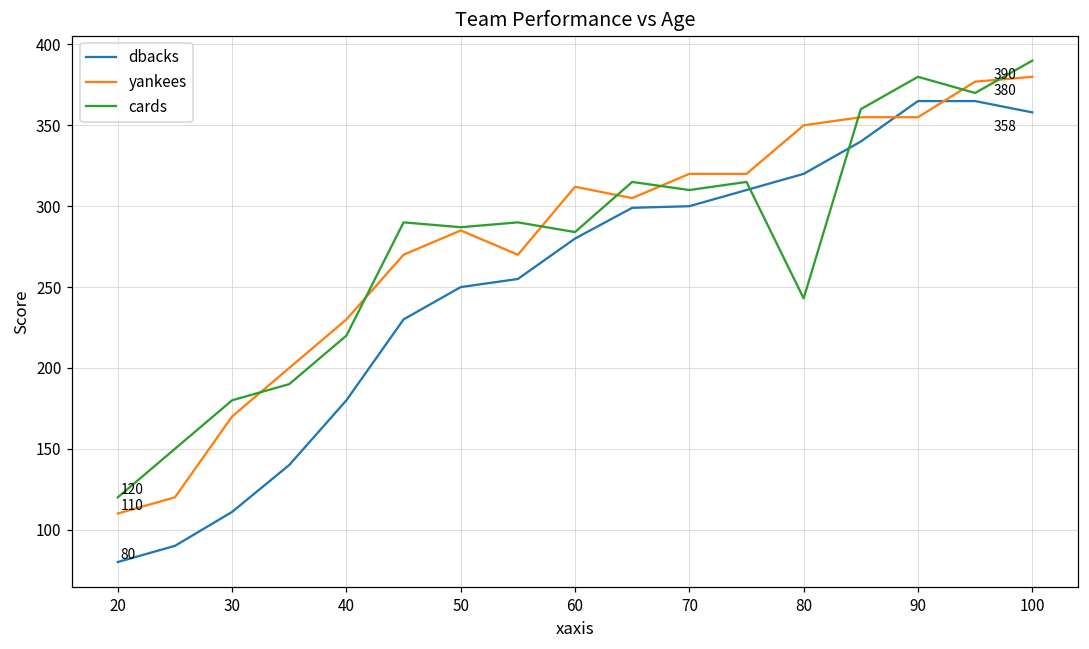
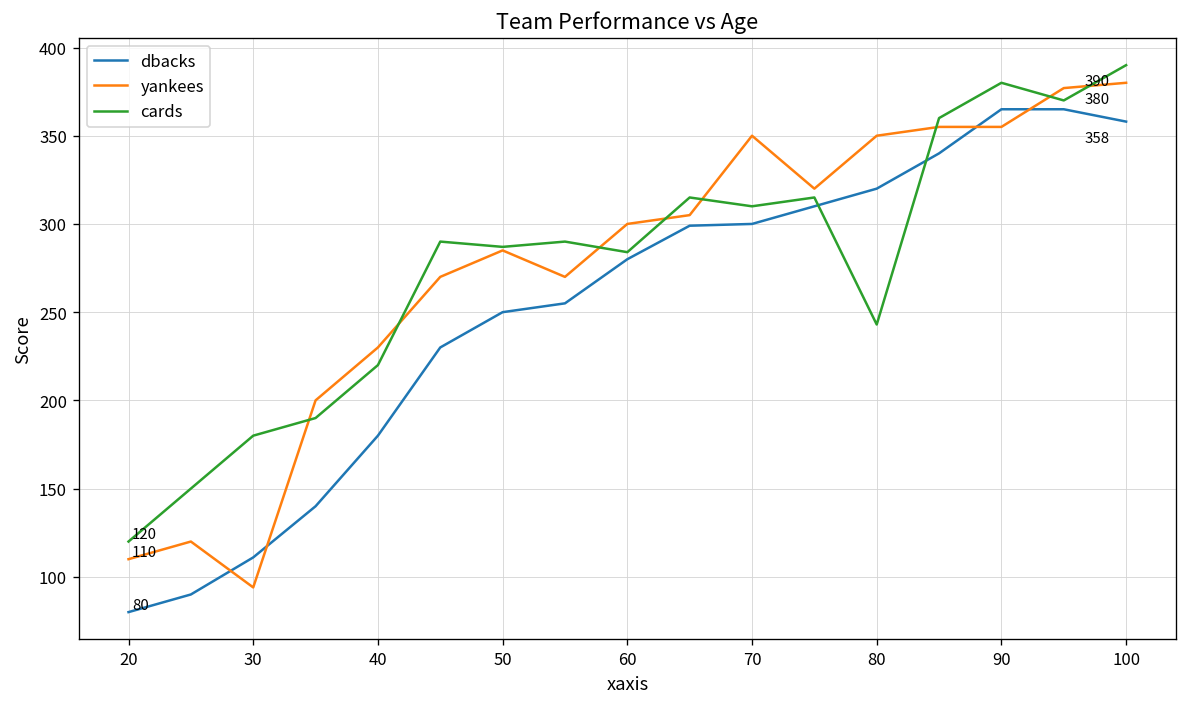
yankees, 30: 170 -> 94
yankees, 60: 312 -> 300
yankees, 70: 320 -> 350
